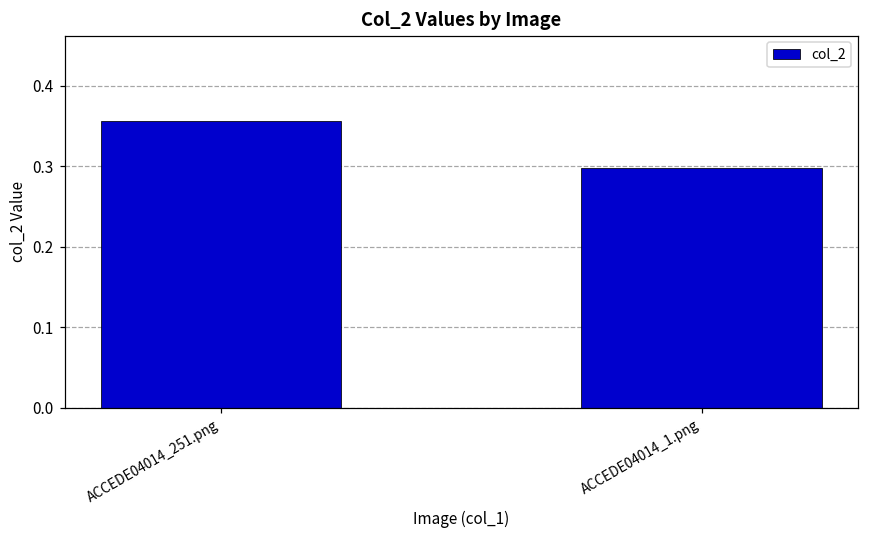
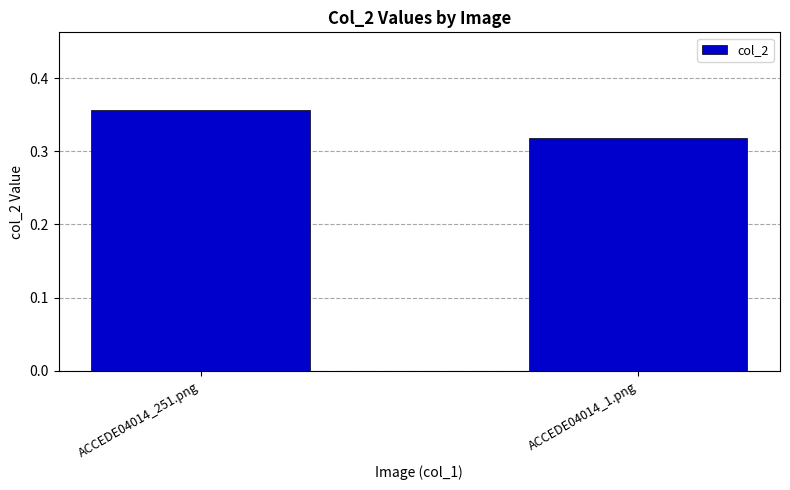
ACCEDE04014_1.png: 0.30 -> 0.32
